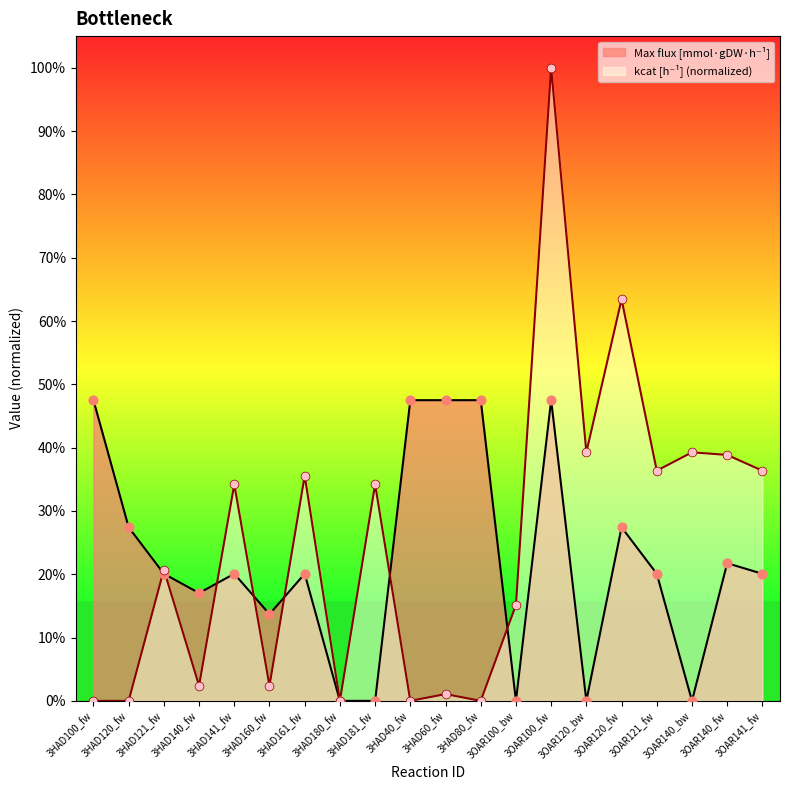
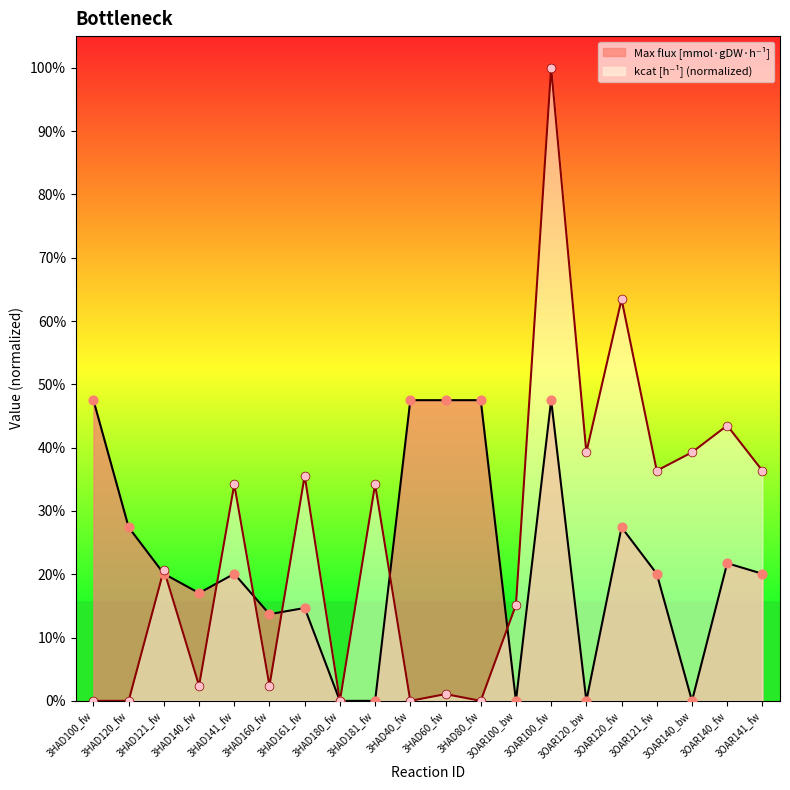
Max flux [mmol·gDW·h⁻¹], 3HAD161_fw: 20% -> 15%
kcat [h⁻¹] (normalized), 3OAR140_fw: 39% -> 43%
